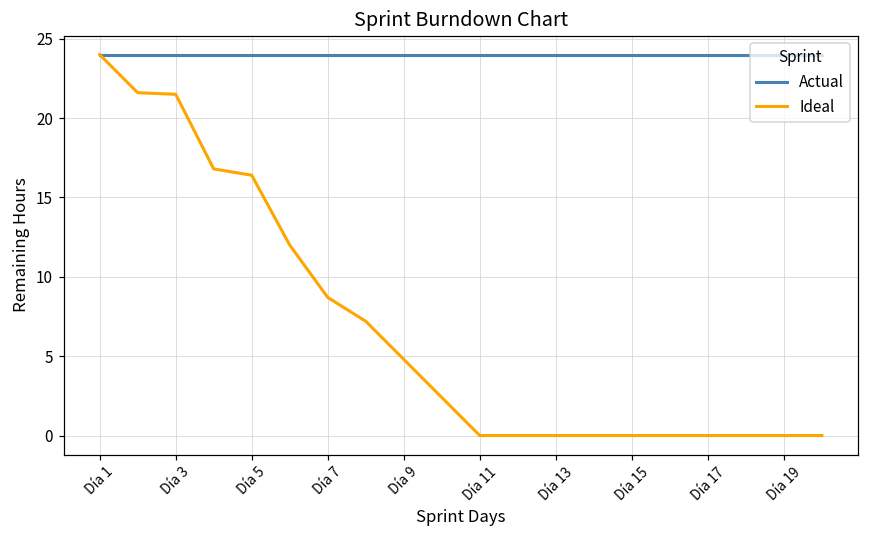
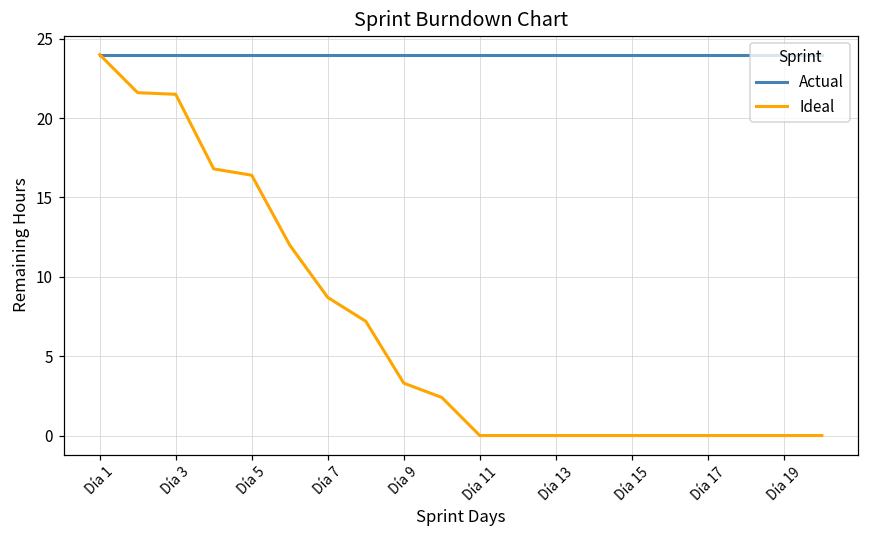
Ideal, Día 9: 4.8 -> 3.3
